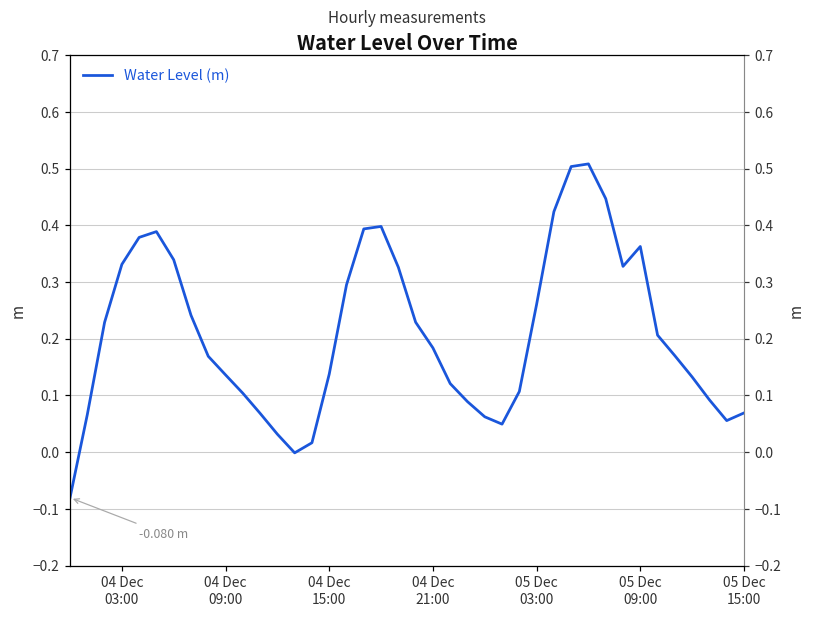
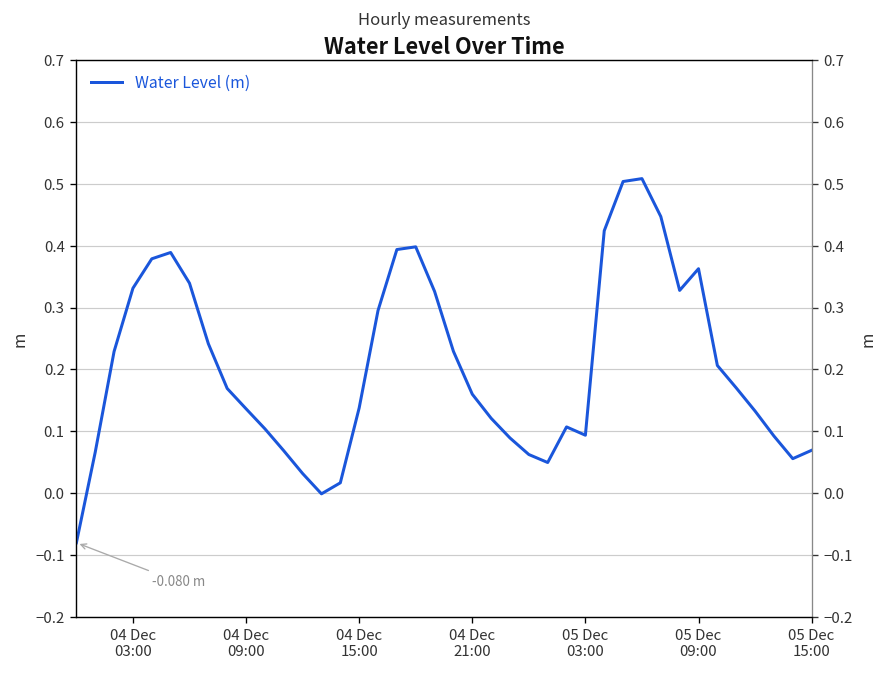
04 Dec 21:00: 0.18 -> 0.16
05 Dec 03:00: 0.26 -> 0.09
